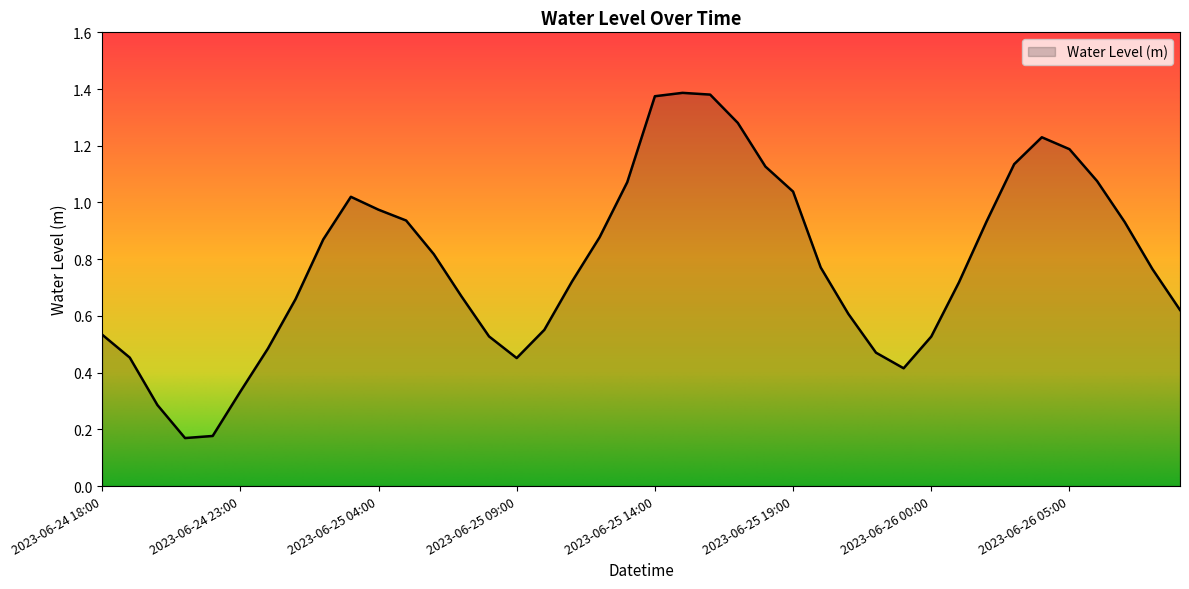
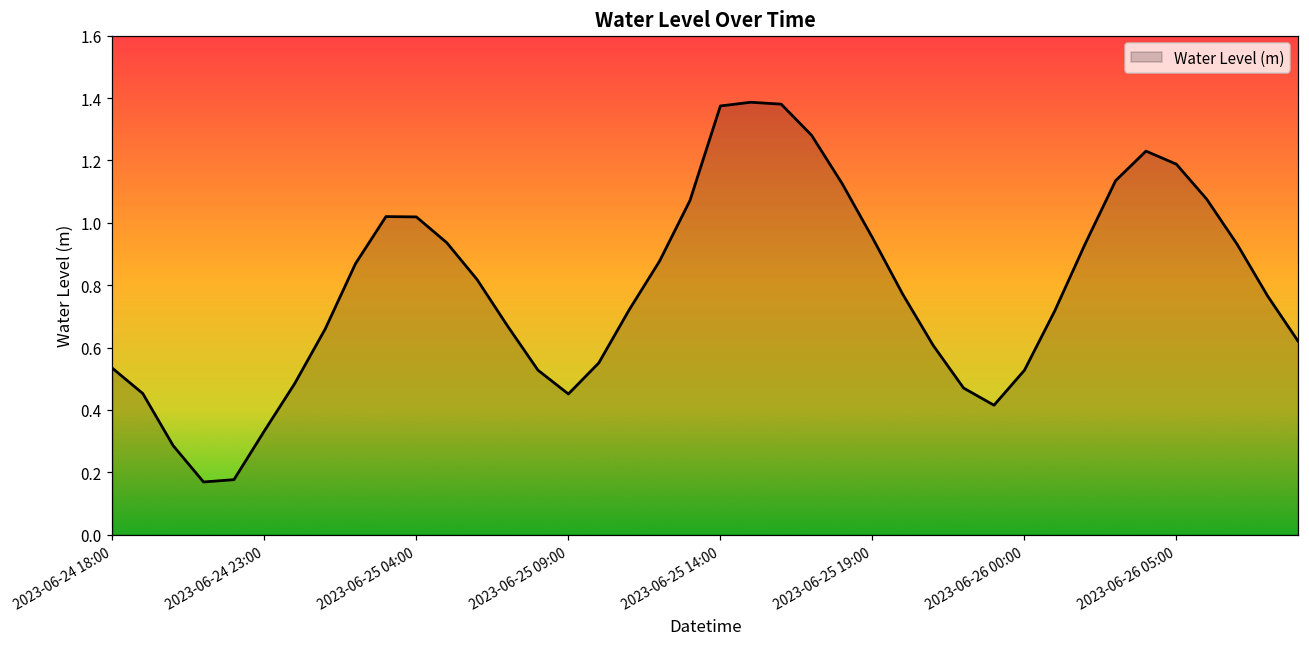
2023-06-25 04:00: 0.97 -> 1.02
2023-06-25 19:00: 1.04 -> 0.95
